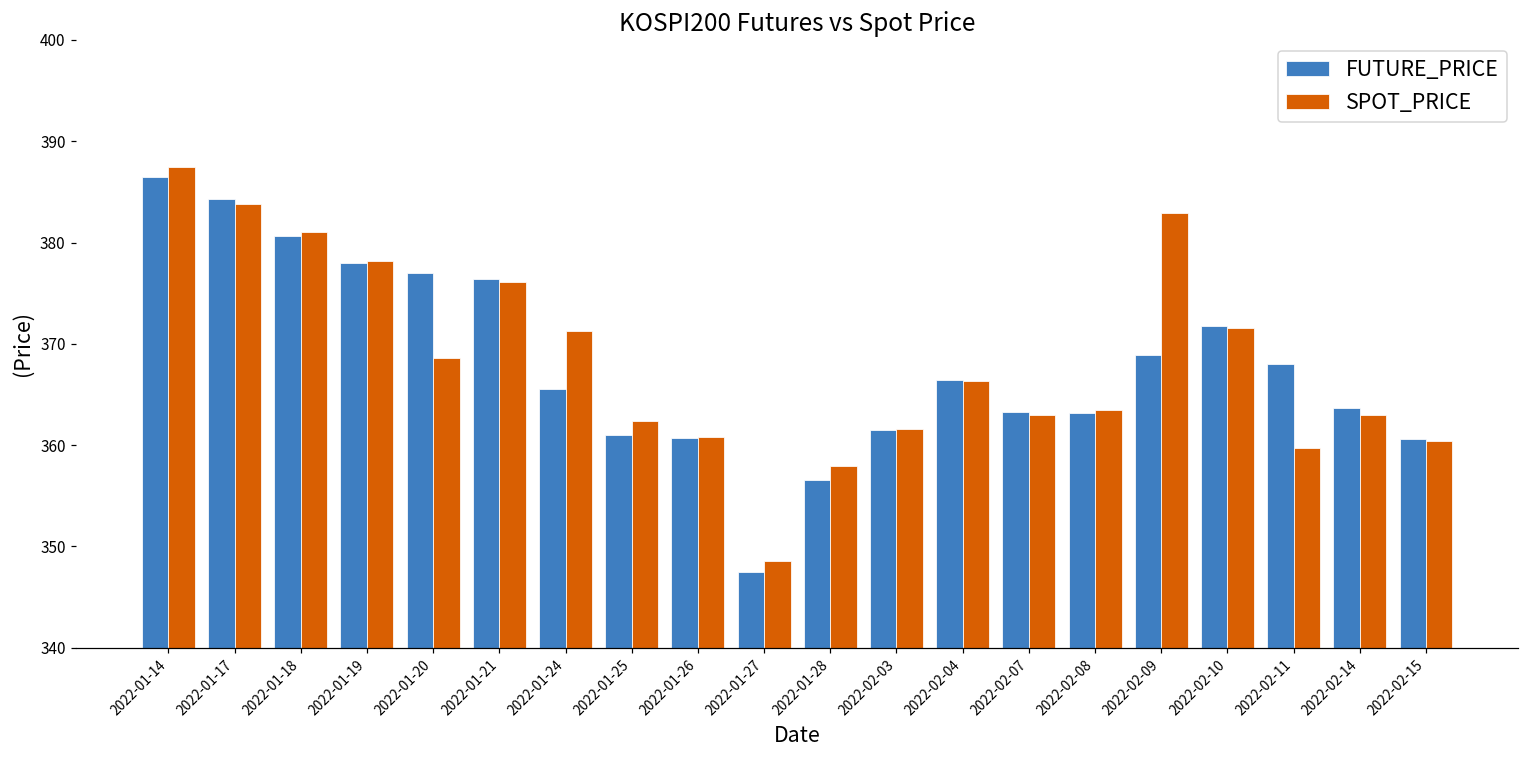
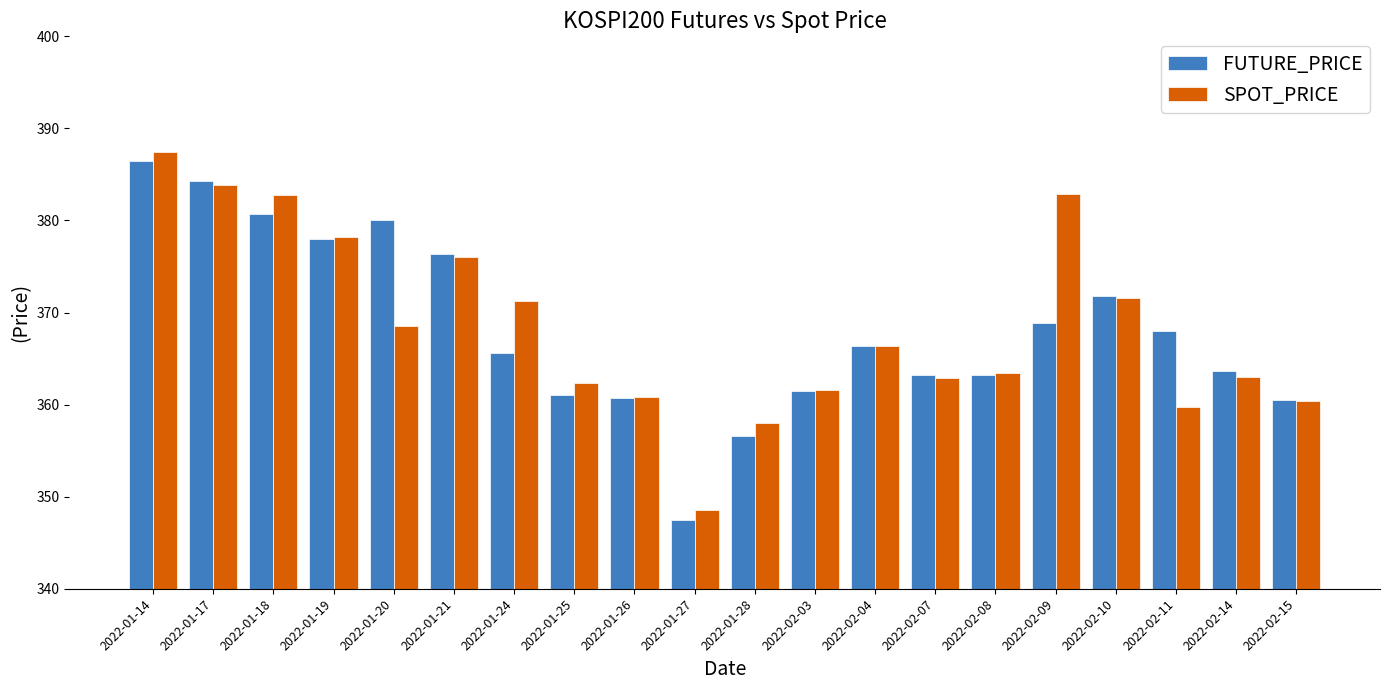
SPOT_PRICE, 2022-01-18: 381 -> 383
FUTURE_PRICE, 2022-01-20: 377 -> 380
